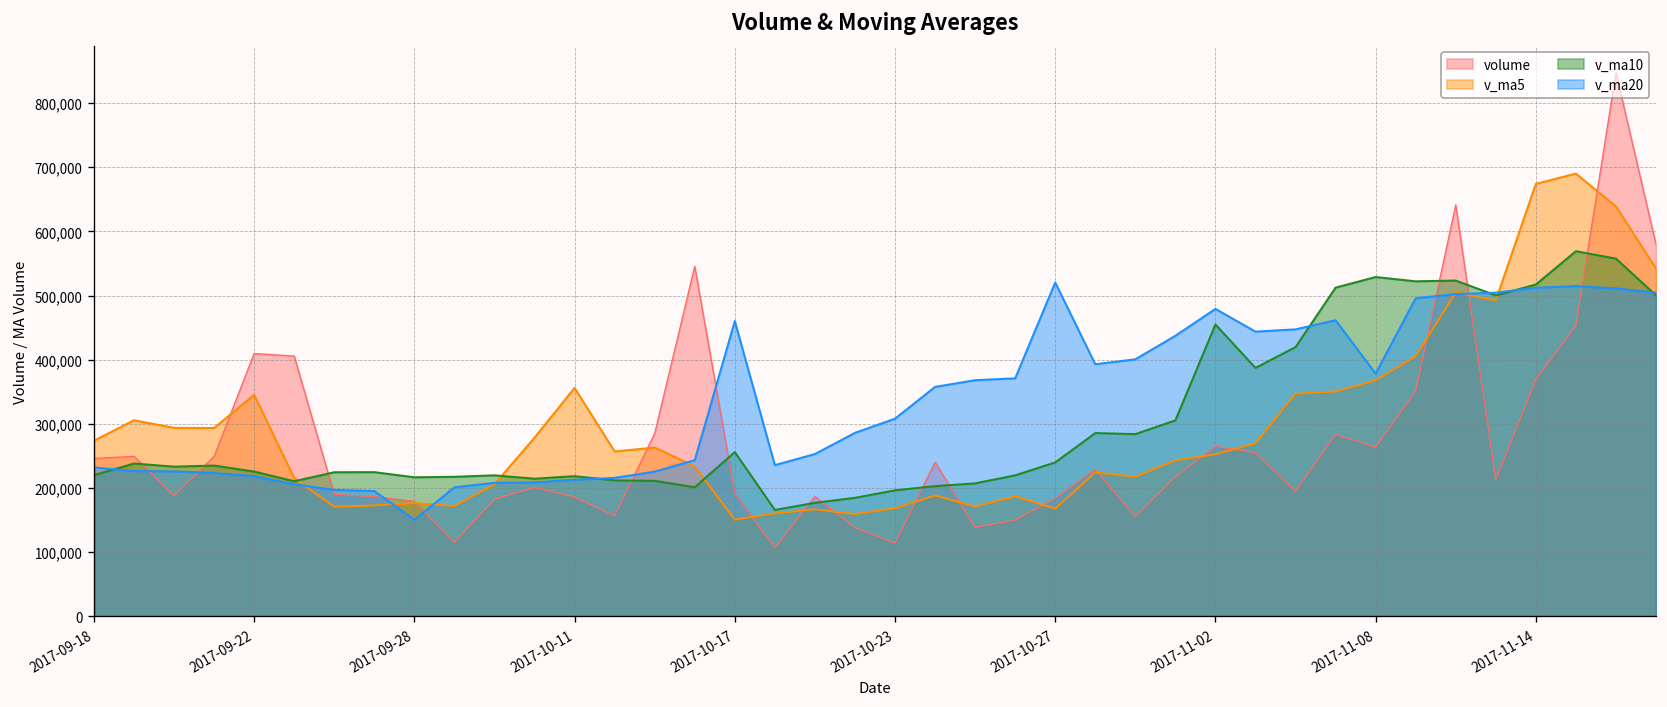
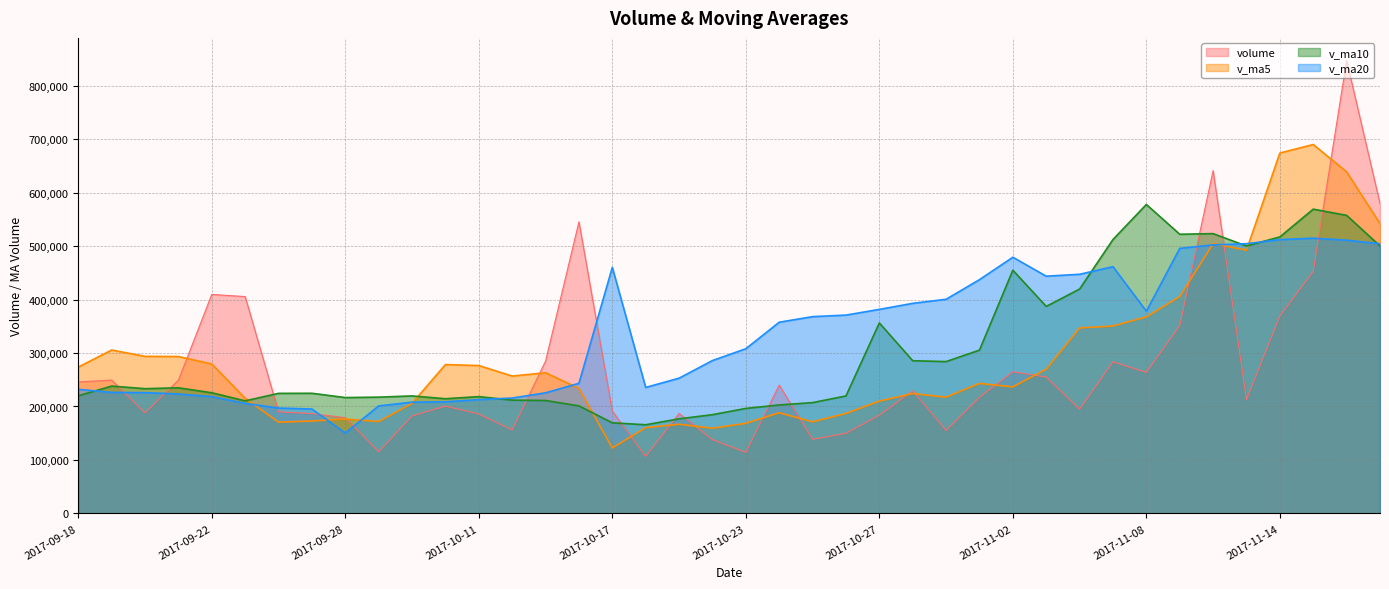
v_ma5, 2017-09-22: 350,000 -> 280,000
v_ma5, 2017-10-11: 360,000 -> 280,000
v_ma5, 2017-10-17: 150,000 -> 120,000
v_ma10, 2017-10-17: 260,000 -> 170,000
v_ma5, 2017-10-27: 170,000 -> 210,000
v_ma10, 2017-10-27: 240,000 -> 360,000
v_ma20, 2017-10-27: 520,000 -> 380,000
v_ma5, 2017-11-02: 250,000 -> 240,000
v_ma10, 2017-11-08: 530,000 -> 580,000
